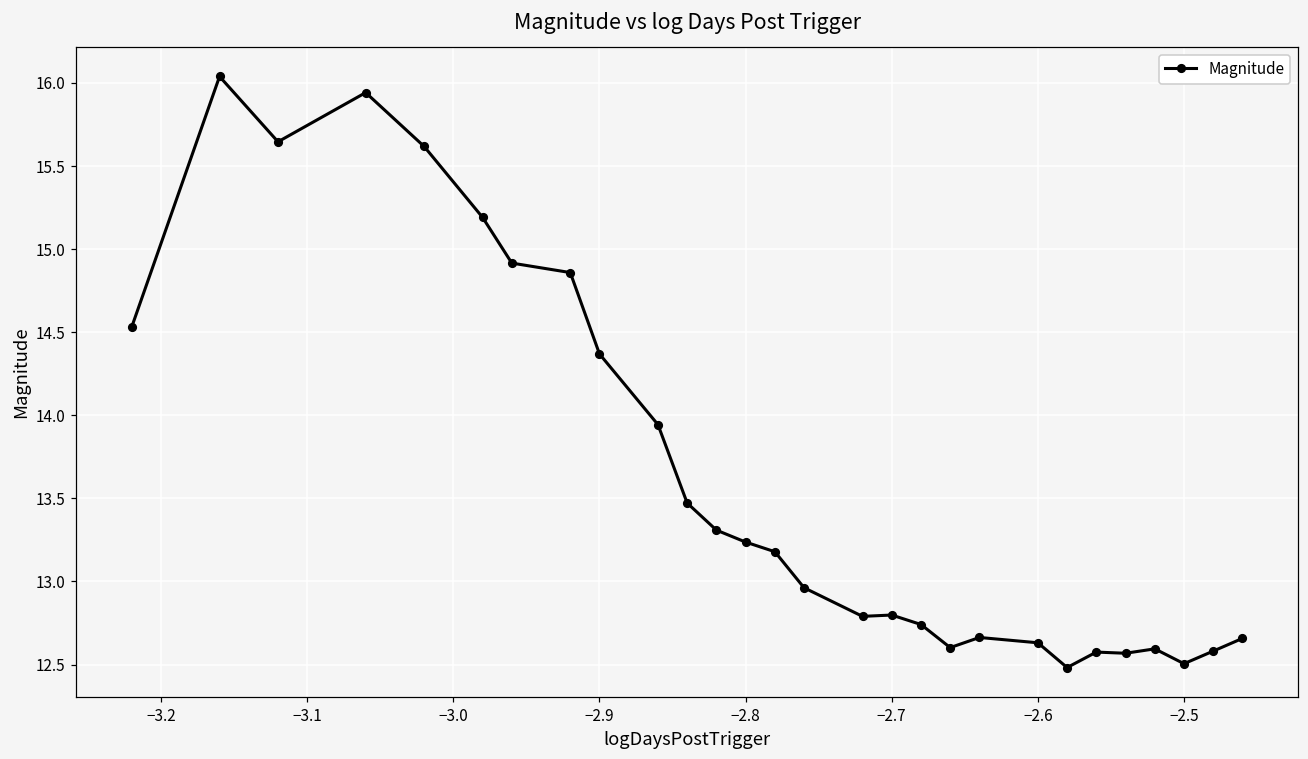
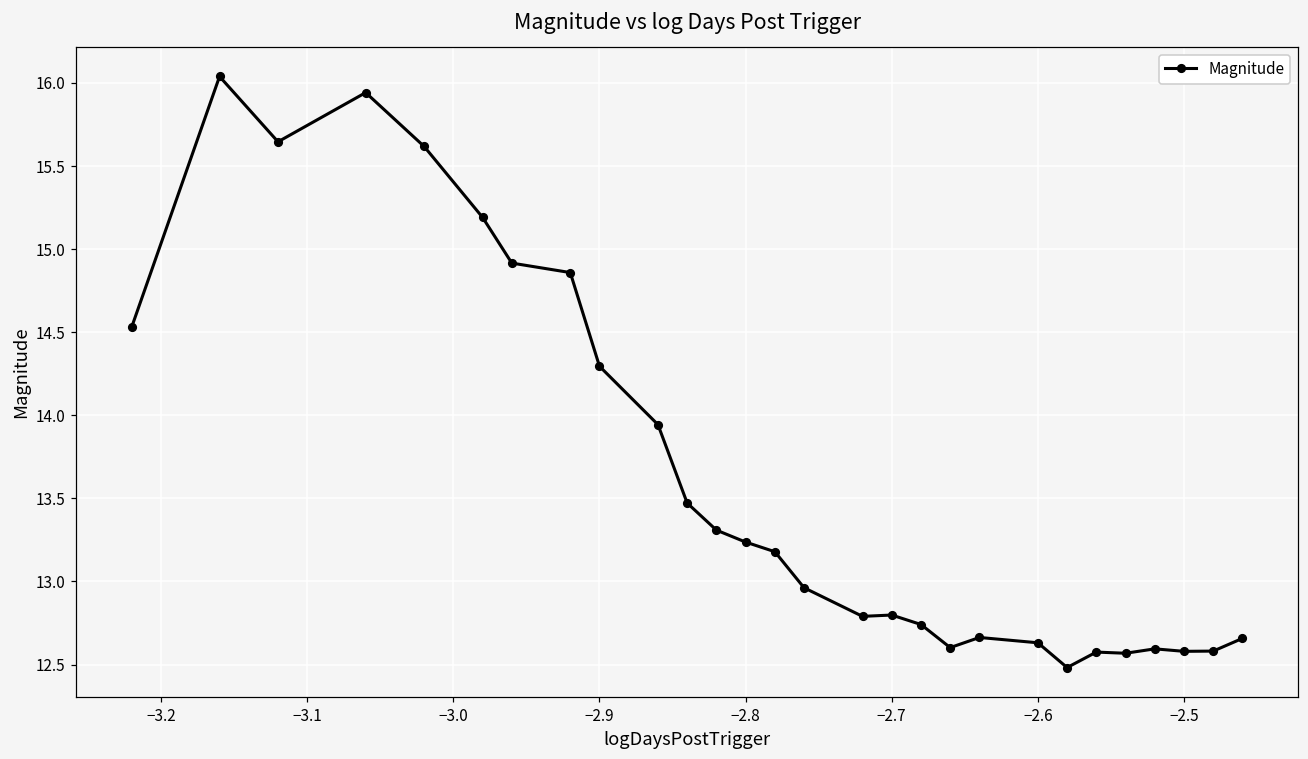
−2.9: 14.37 -> 14.30
−2.5: 12.51 -> 12.58
